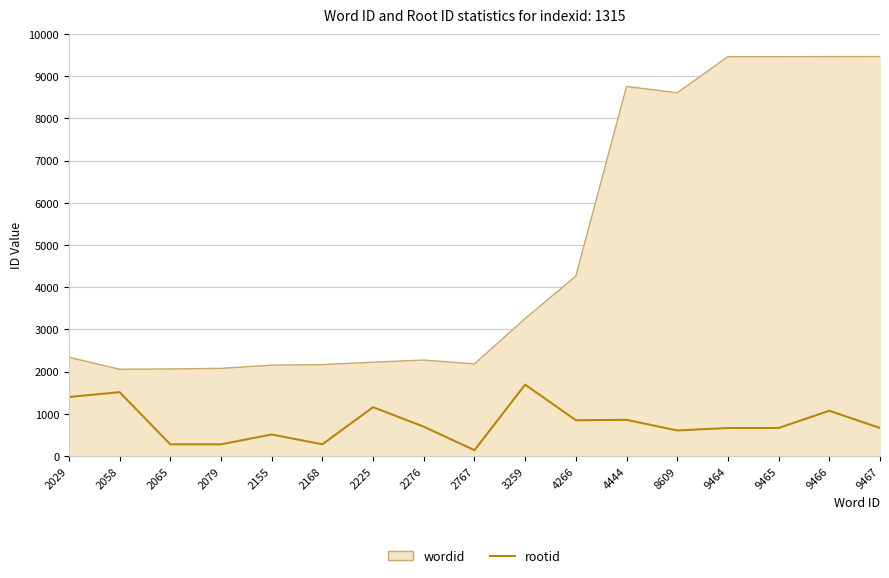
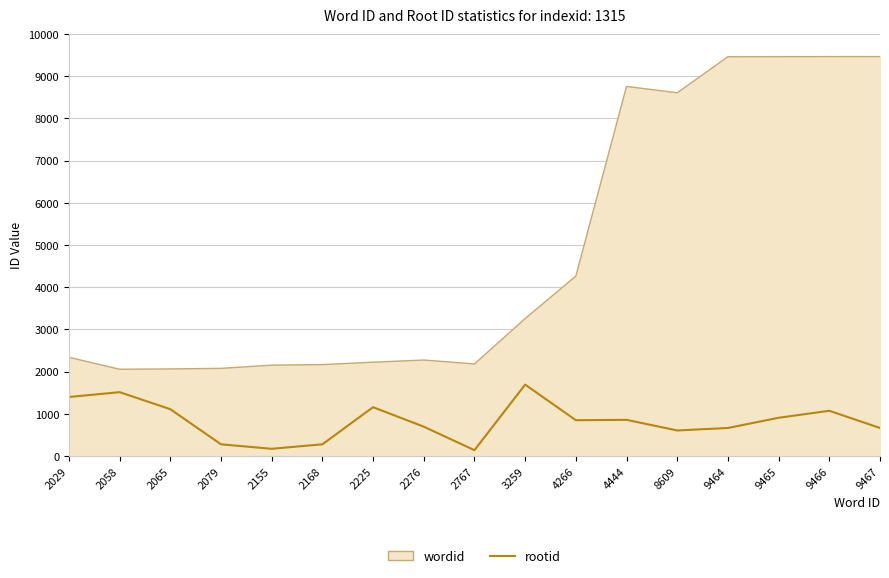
rootid, 2065: 300 -> 1100
rootid, 2155: 500 -> 200
rootid, 9465: 700 -> 900
